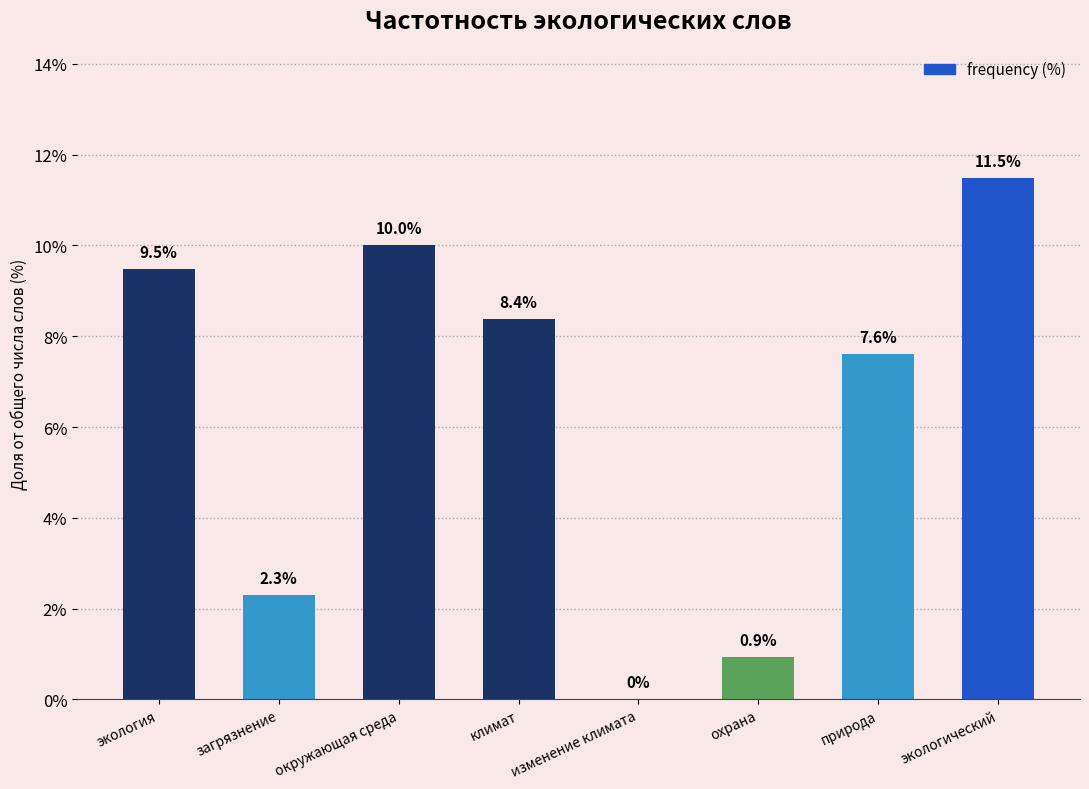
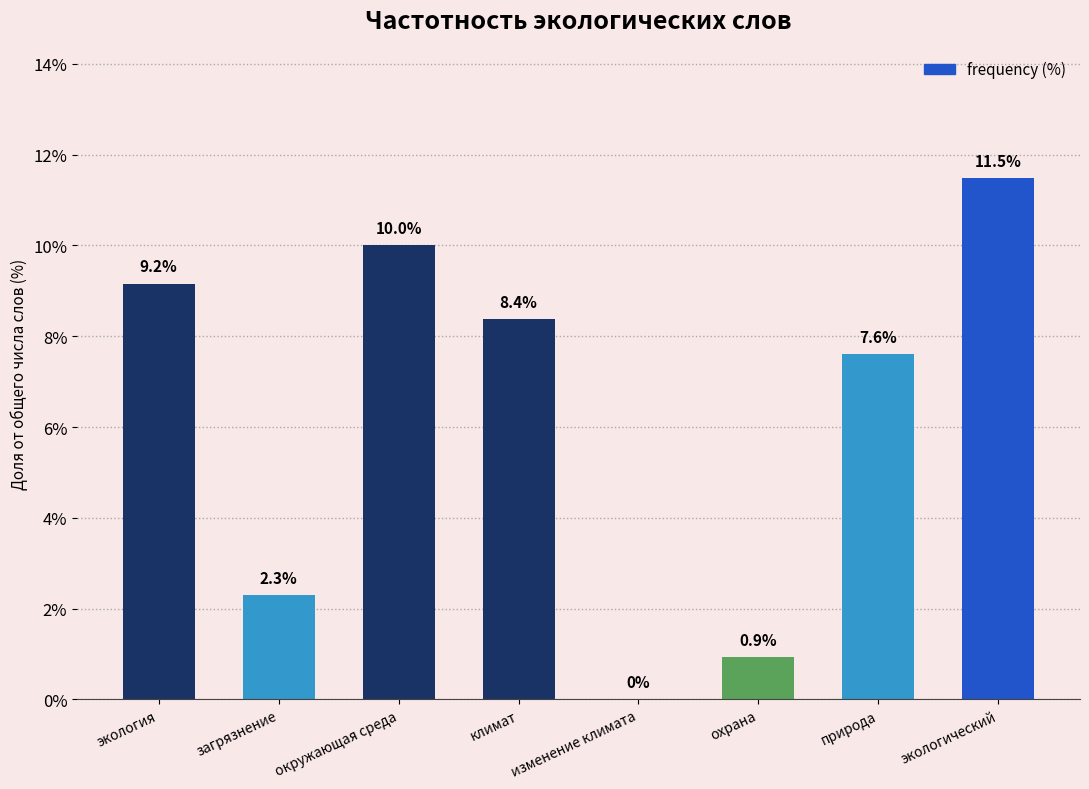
экология: 9.5% -> 9.2%
